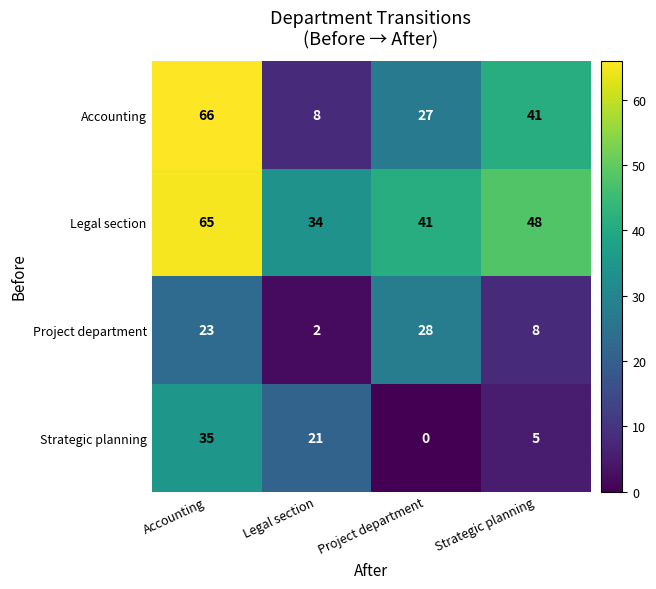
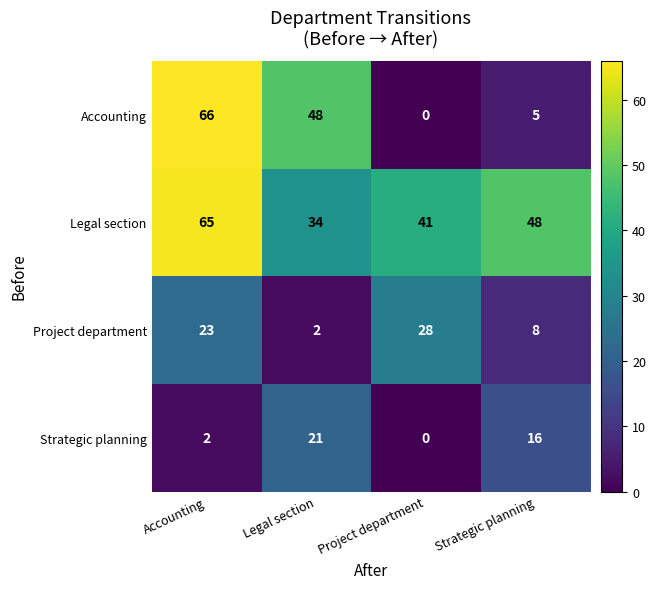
Accounting, Legal section: 8 -> 48
Accounting, Project department: 27 -> 0
Accounting, Strategic planning: 41 -> 5
Strategic planning, Accounting: 35 -> 2
Strategic planning, Strategic planning: 5 -> 16
